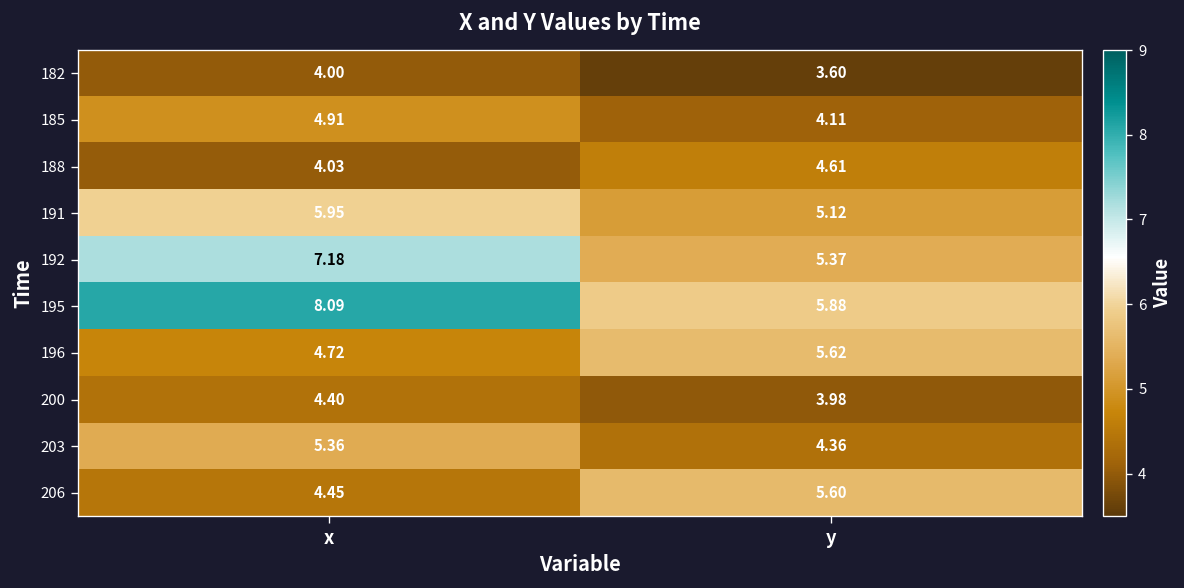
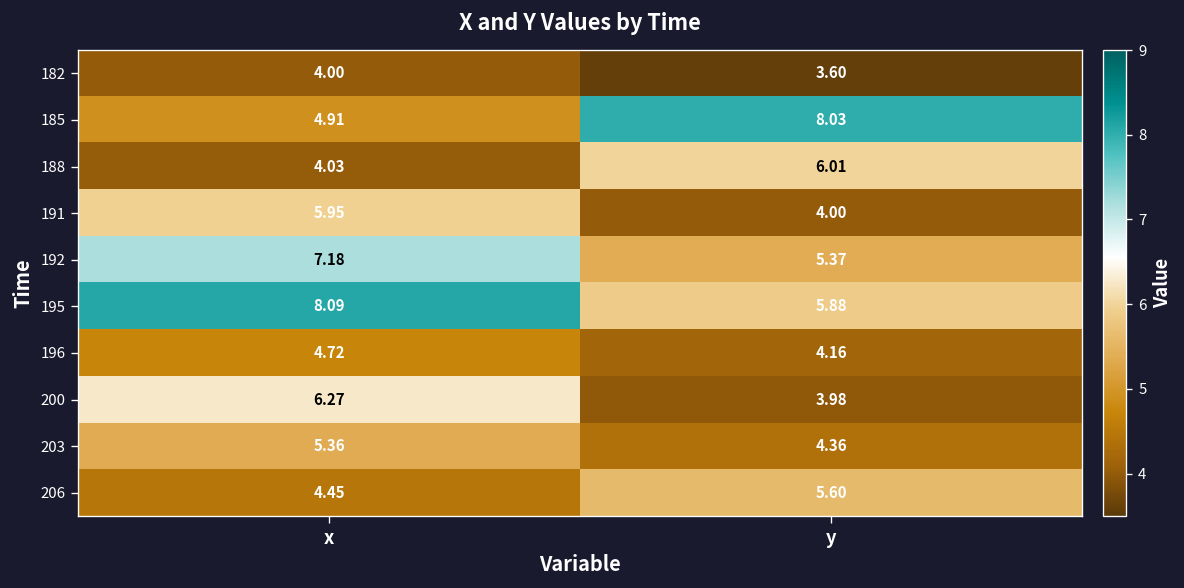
185, y: 4.11 -> 8.03
188, y: 4.61 -> 6.01
191, y: 5.12 -> 4.00
196, y: 5.62 -> 4.16
200, x: 4.40 -> 6.27
